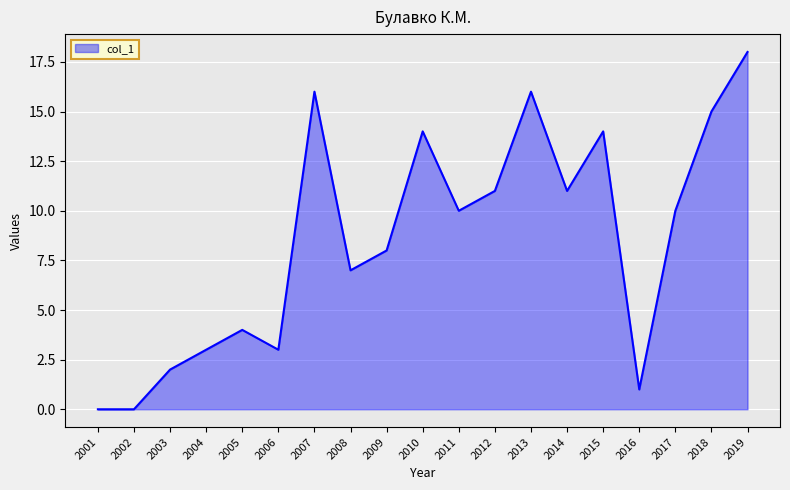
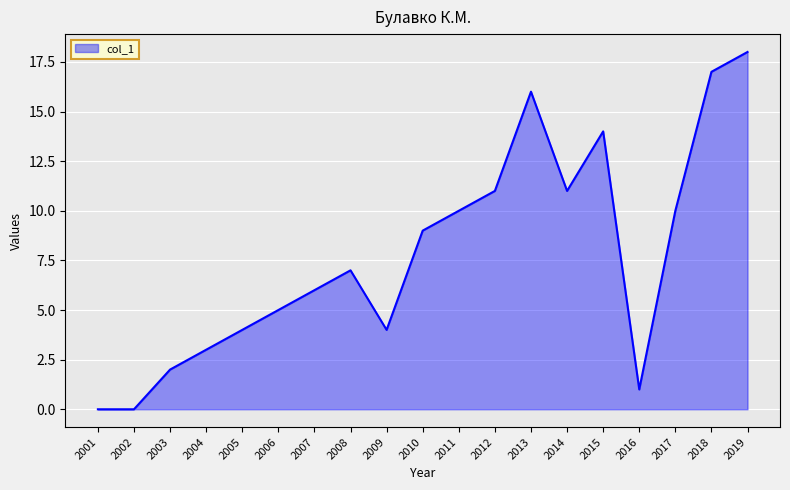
2006: 3 -> 5
2007: 16 -> 6
2009: 8 -> 4
2010: 14 -> 9
2018: 15 -> 17
